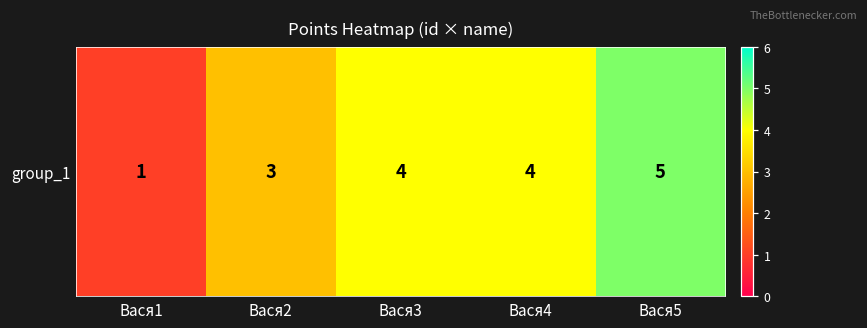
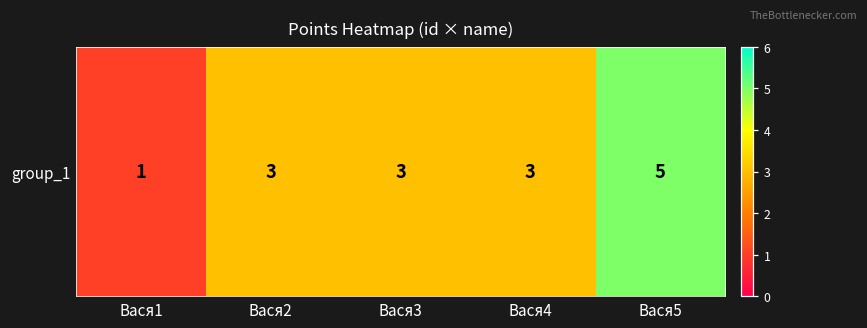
group_1, Вася3: 4 -> 3
group_1, Вася4: 4 -> 3
